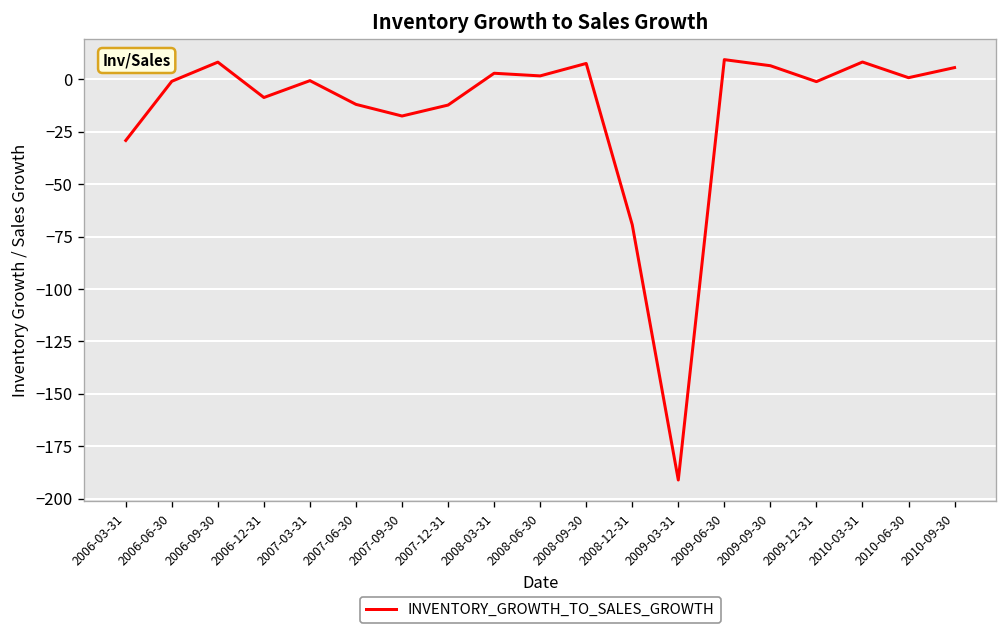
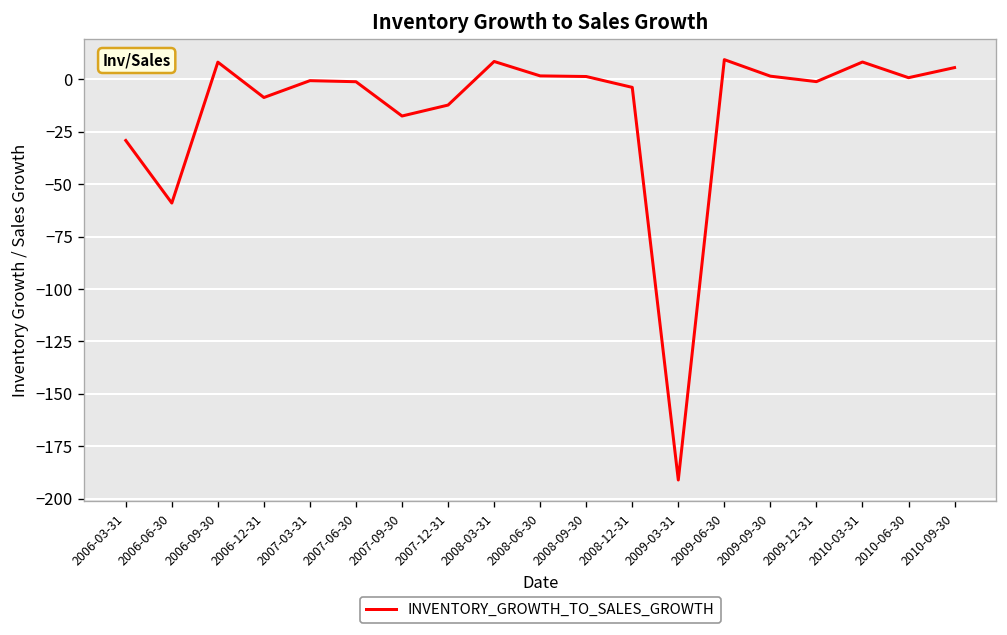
2006-06-30: -1 -> -59
2007-06-30: -12 -> -1
2008-03-31: 3 -> 8
2008-09-30: 8 -> 1
2008-12-31: -69 -> -4
2009-09-30: 6 -> 1
